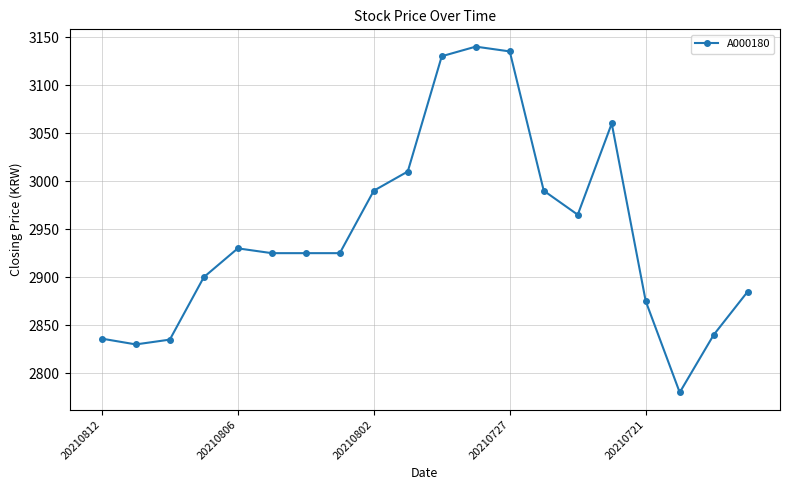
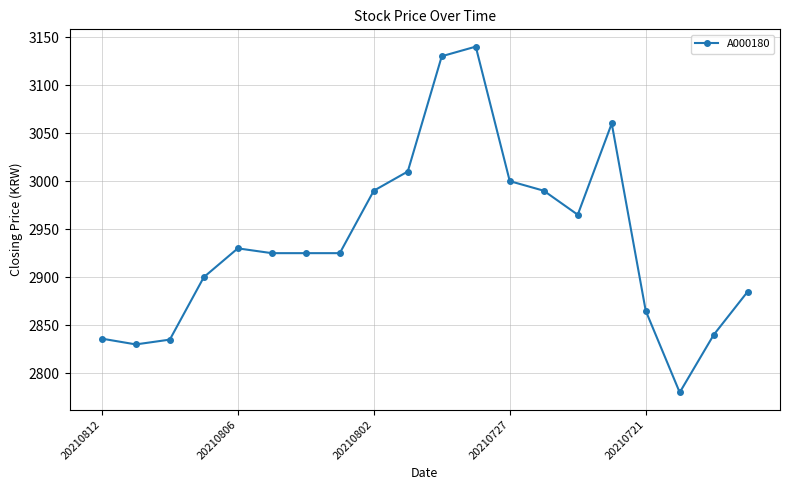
20210727: 3140 -> 3000
20210721: 2880 -> 2870
